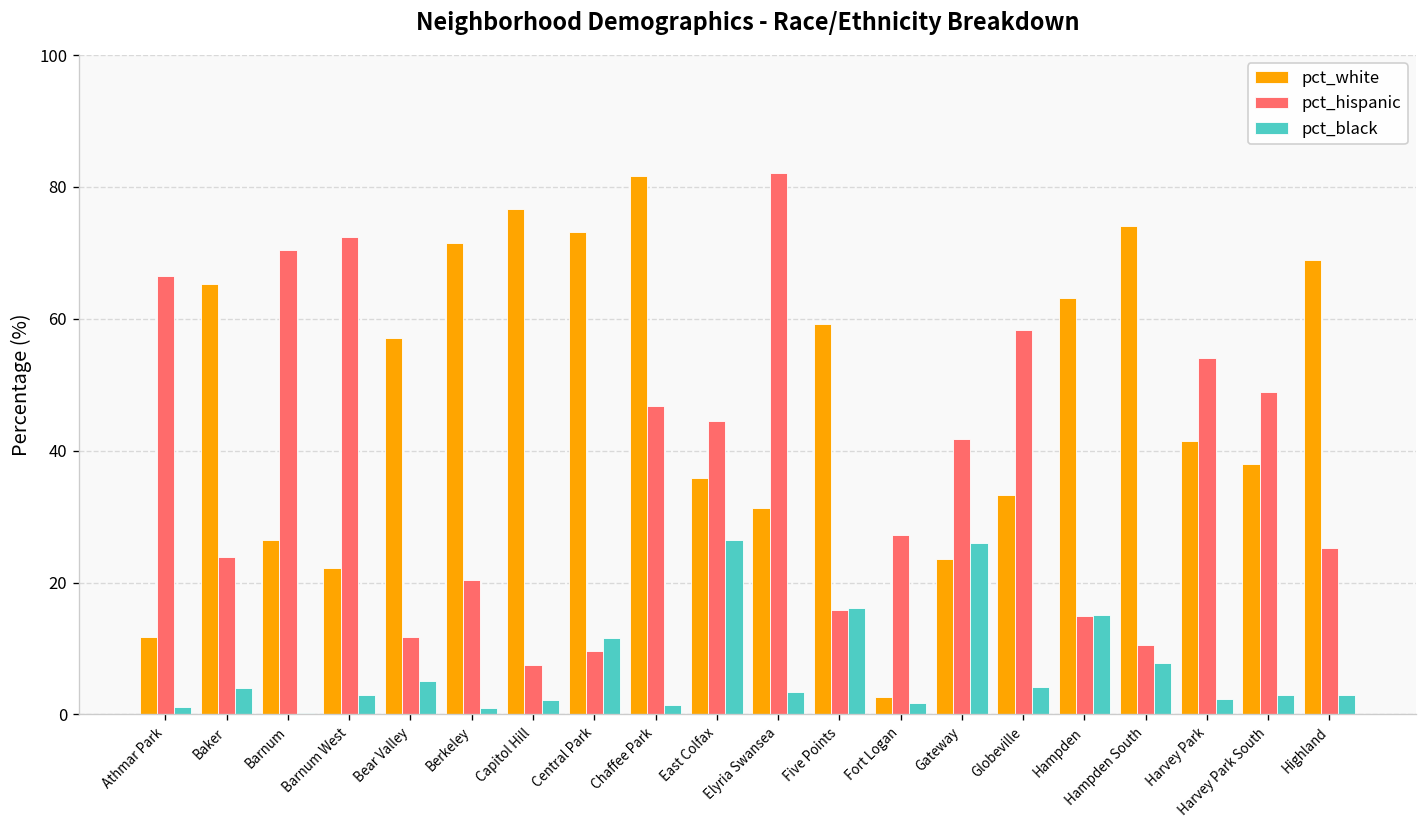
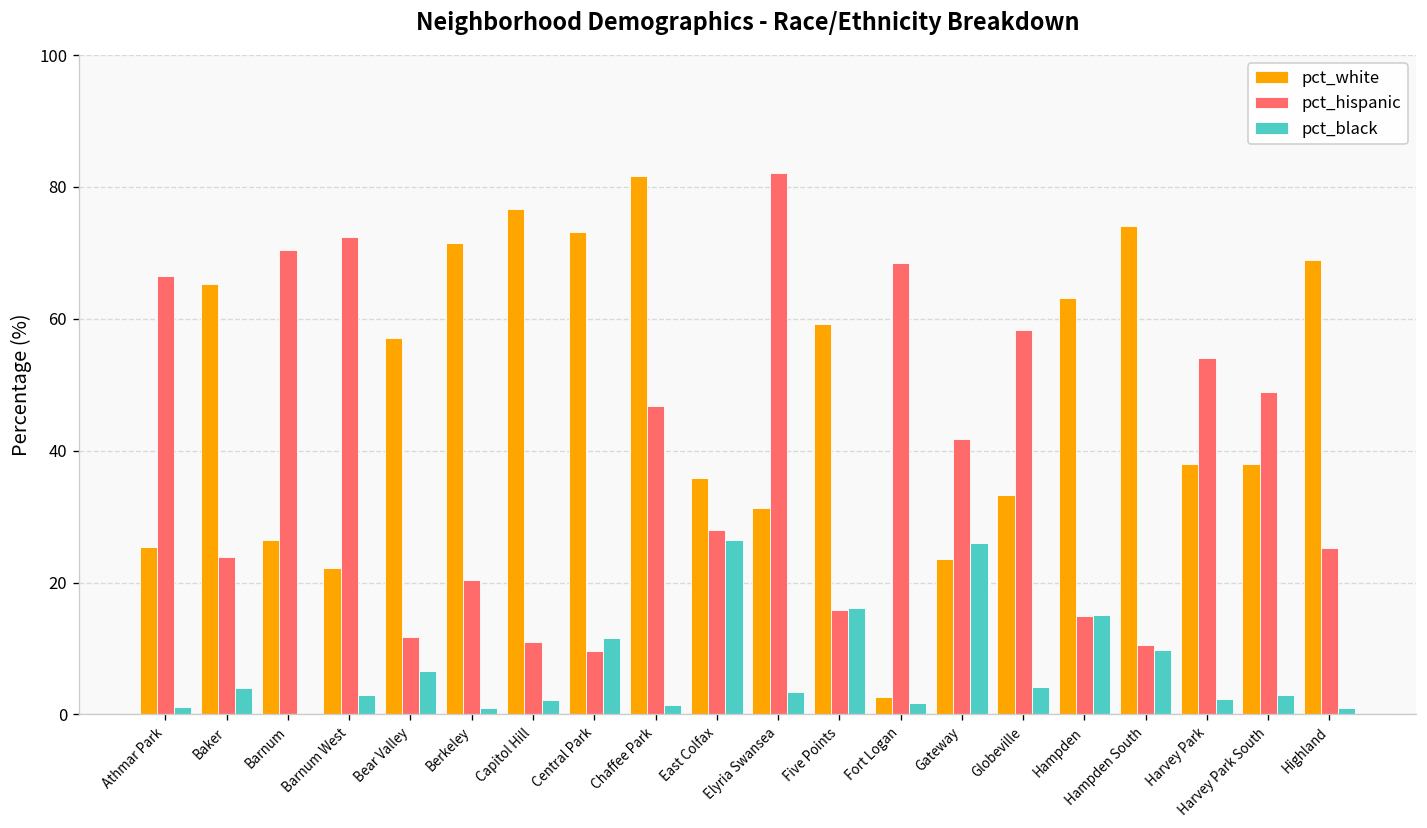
pct_white, Athmar Park: 12 -> 25
pct_black, Bear Valley: 5 -> 7
pct_hispanic, Capitol Hill: 7 -> 11
pct_hispanic, East Colfax: 45 -> 28
pct_hispanic, Fort Logan: 27 -> 68
pct_black, Hampden South: 8 -> 10
pct_white, Harvey Park: 42 -> 38
pct_black, Highland: 3 -> 1
